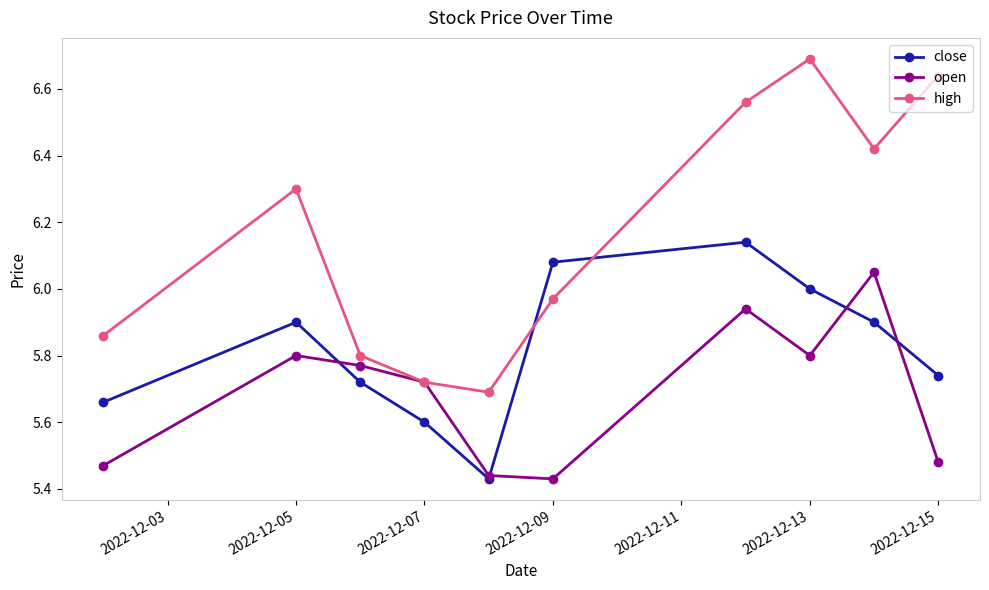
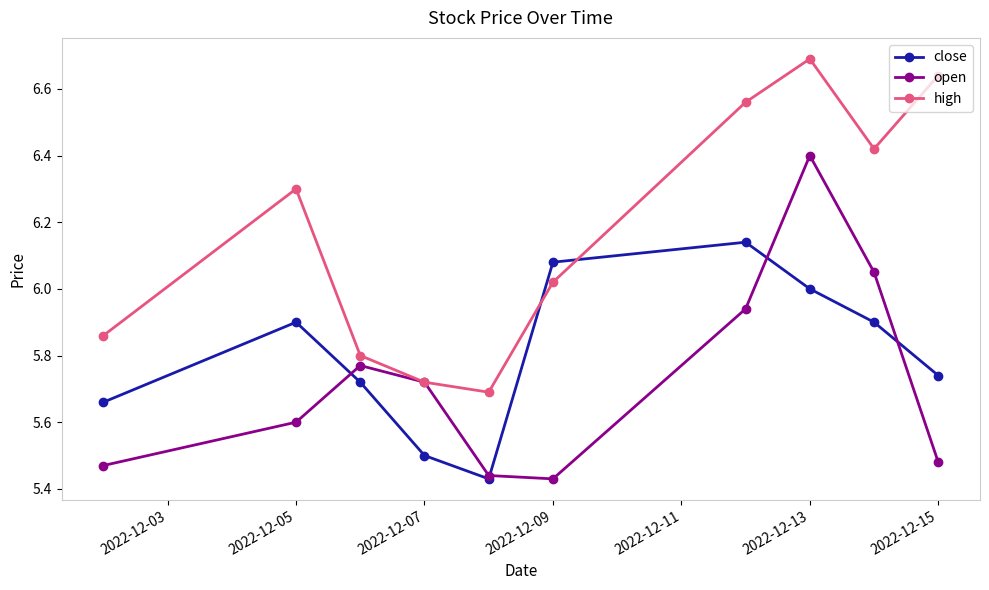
open, 2022-12-05: 5.8 -> 5.6
close, 2022-12-07: 5.6 -> 5.5
high, 2022-12-09: 5.97 -> 6.02
open, 2022-12-13: 5.8 -> 6.4
